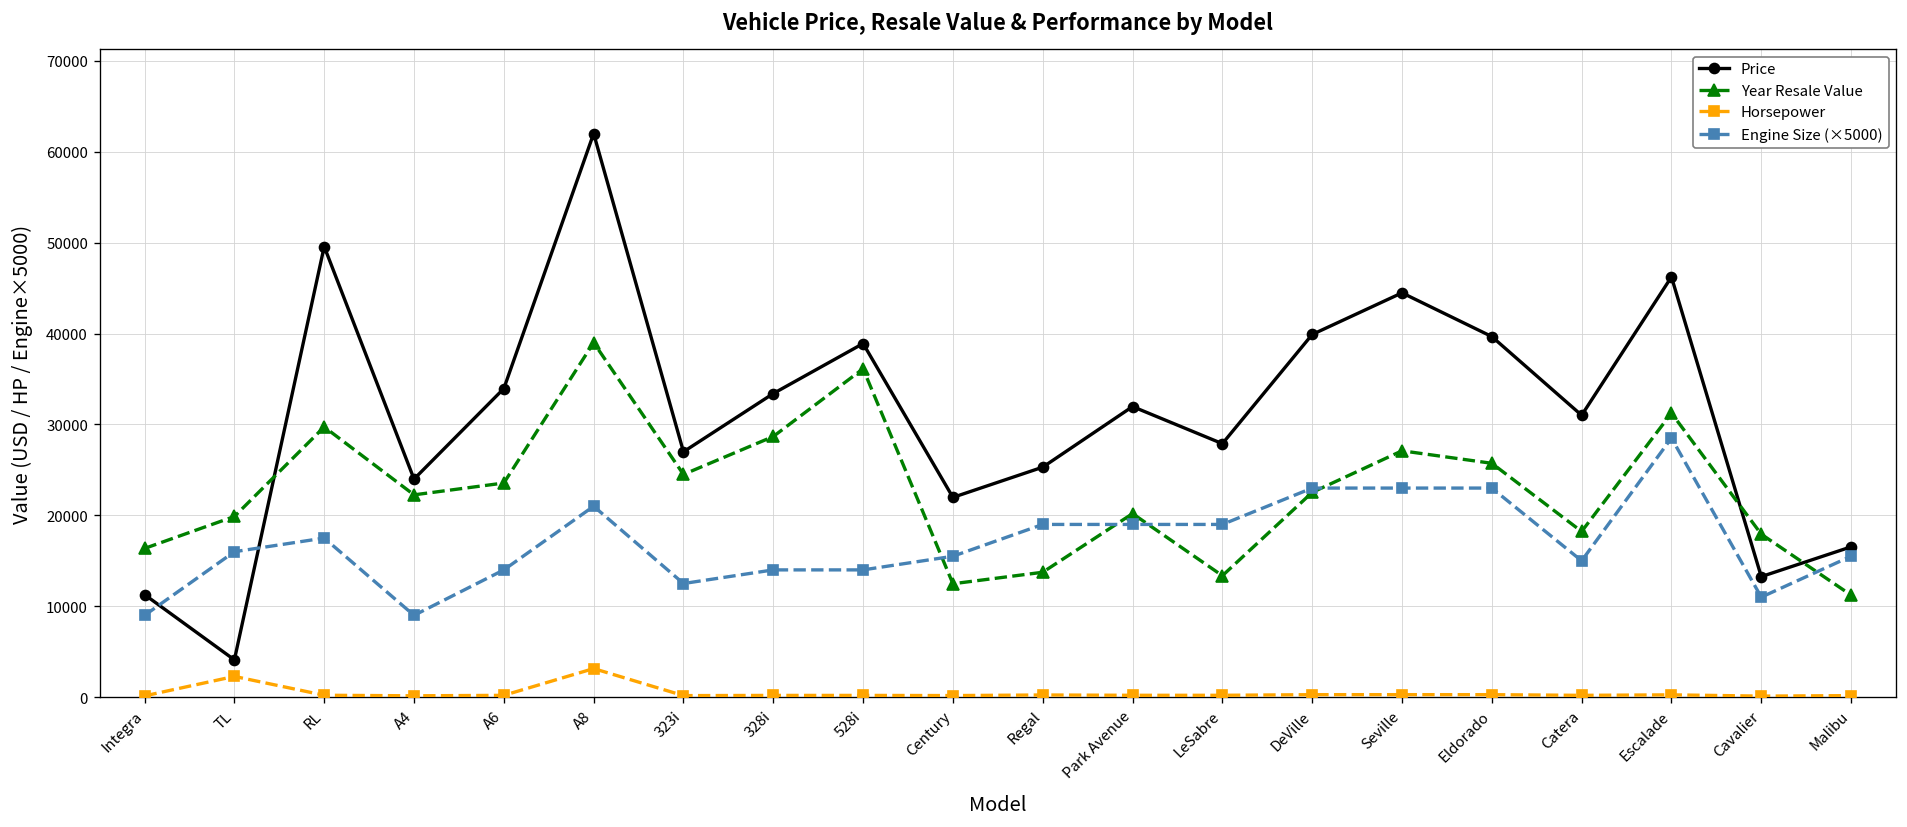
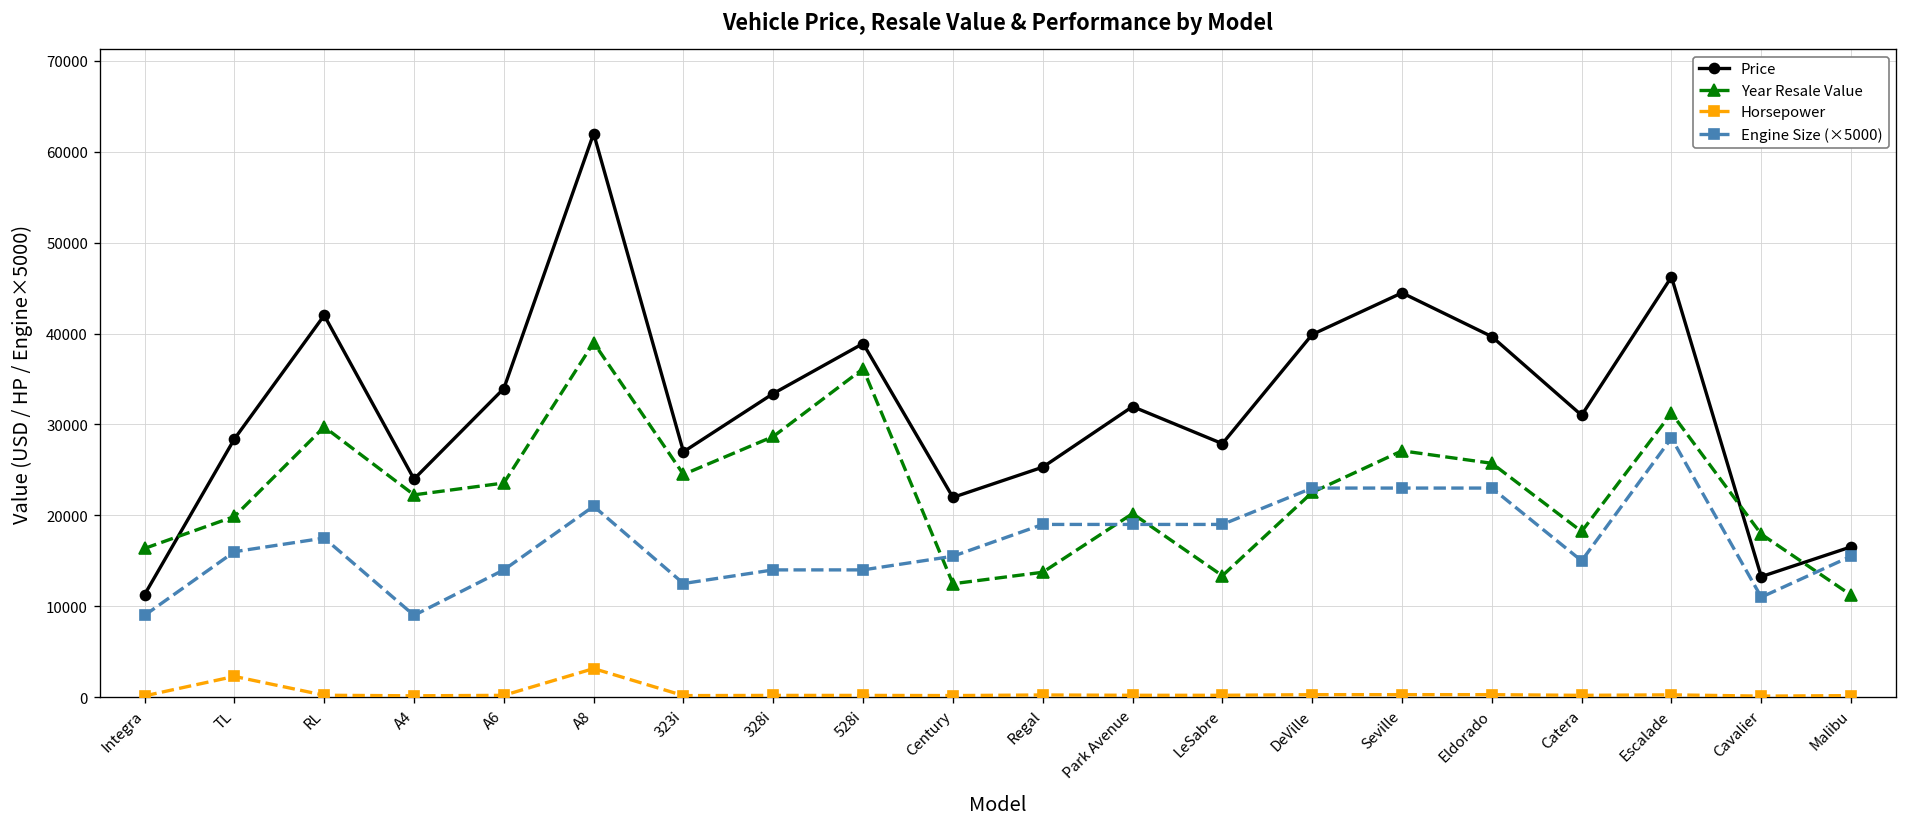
Price, TL: 4000 -> 28000
Price, RL: 50000 -> 42000
